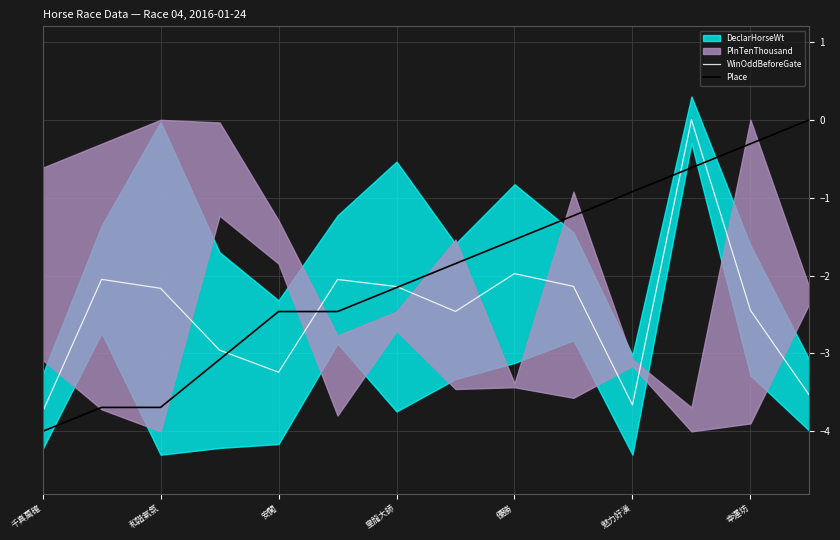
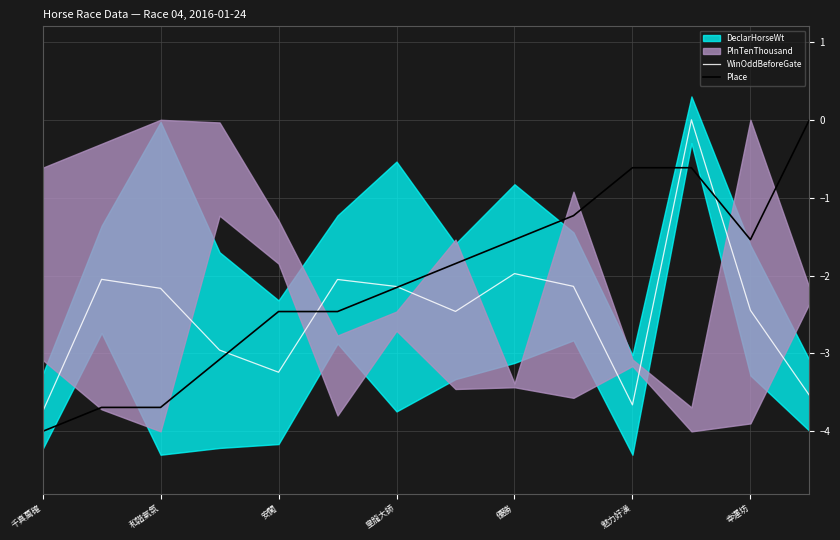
Place, 魅力好漢: -0.9 -> -0.6
Place, 幸運坊: -0.3 -> -1.5
